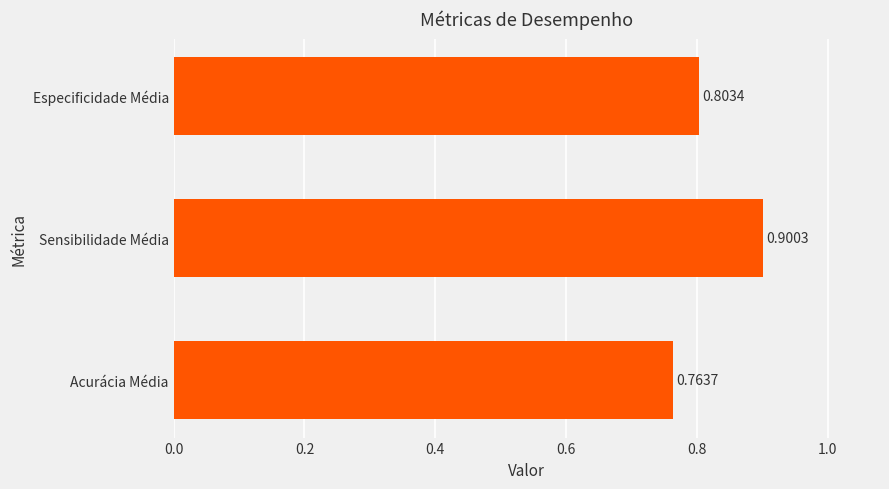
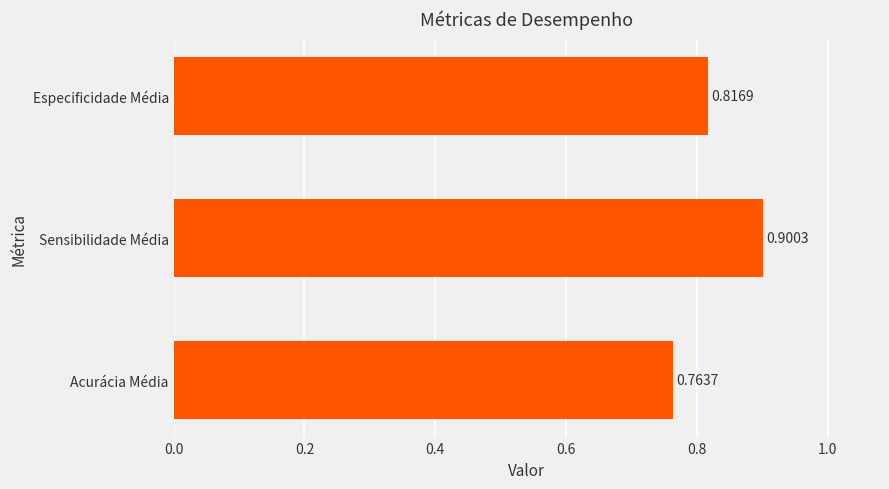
Especificidade Média: 0.8034 -> 0.8169
